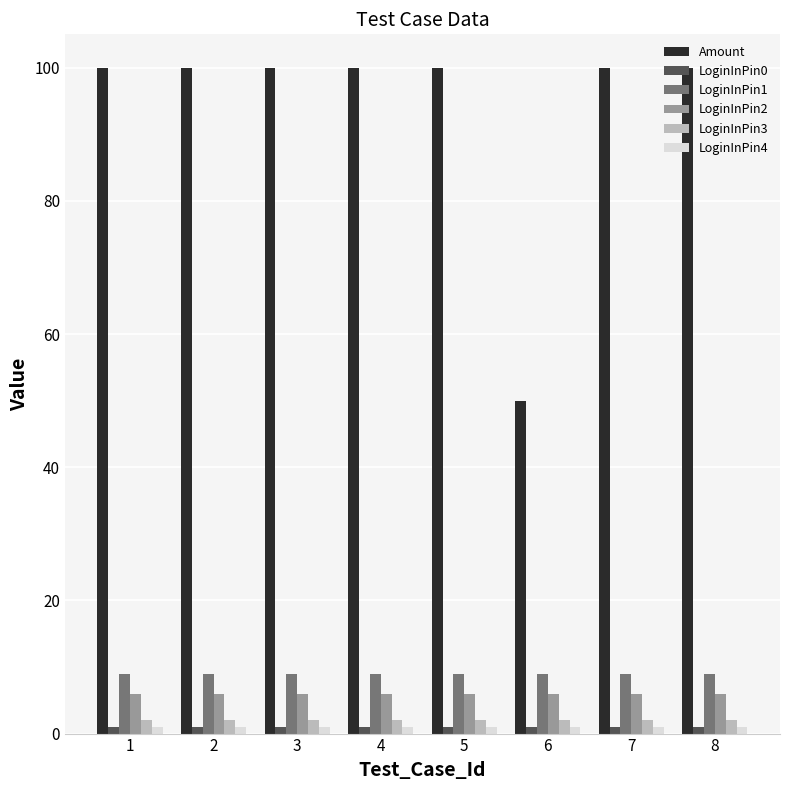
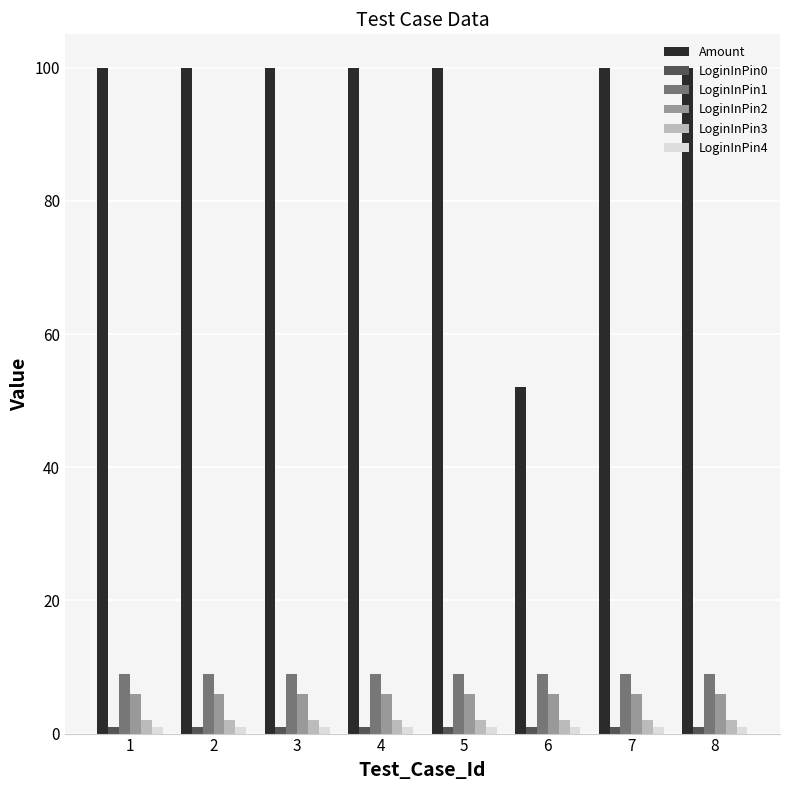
Amount, 6: 50 -> 52
